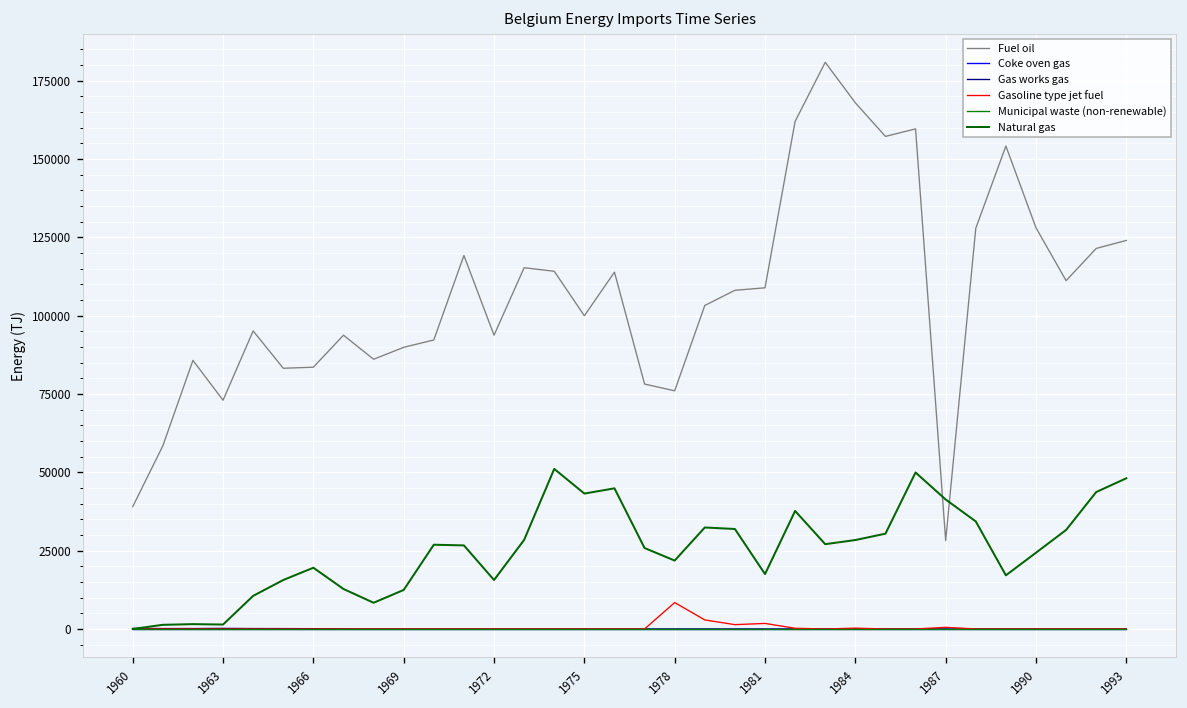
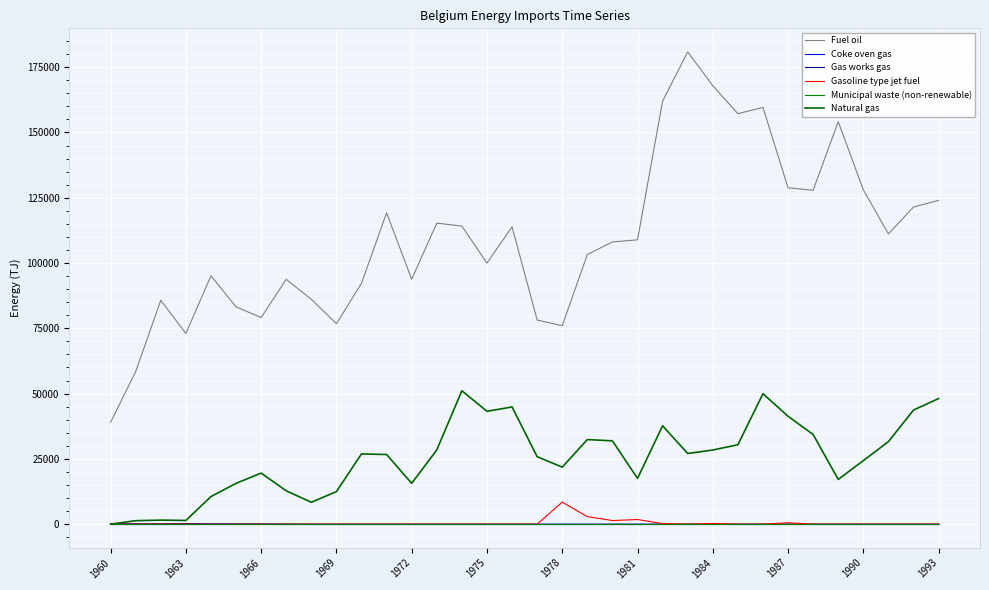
Fuel oil, 1966: 84000 -> 79000
Fuel oil, 1969: 90000 -> 77000
Fuel oil, 1987: 28000 -> 129000
